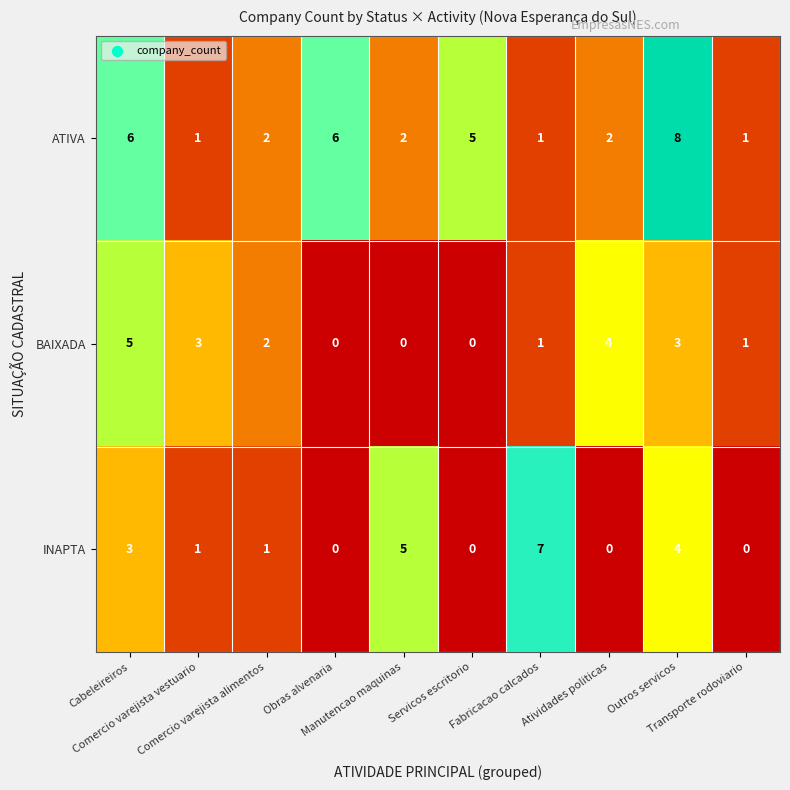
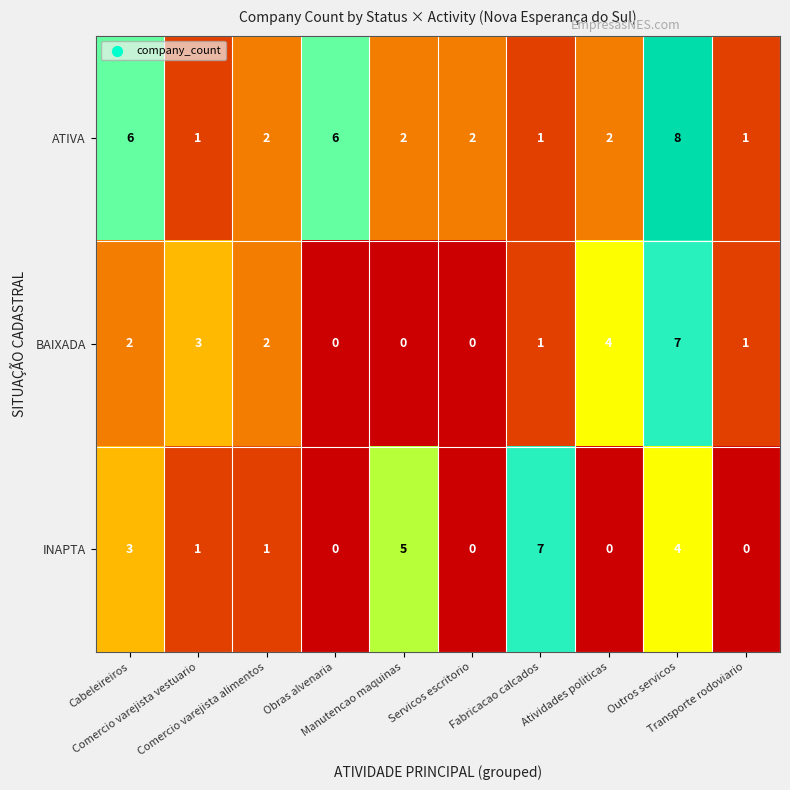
ATIVA, Servicos escritorio: 5 -> 2
BAIXADA, Cabeleireiros: 5 -> 2
BAIXADA, Outros servicos: 3 -> 7
